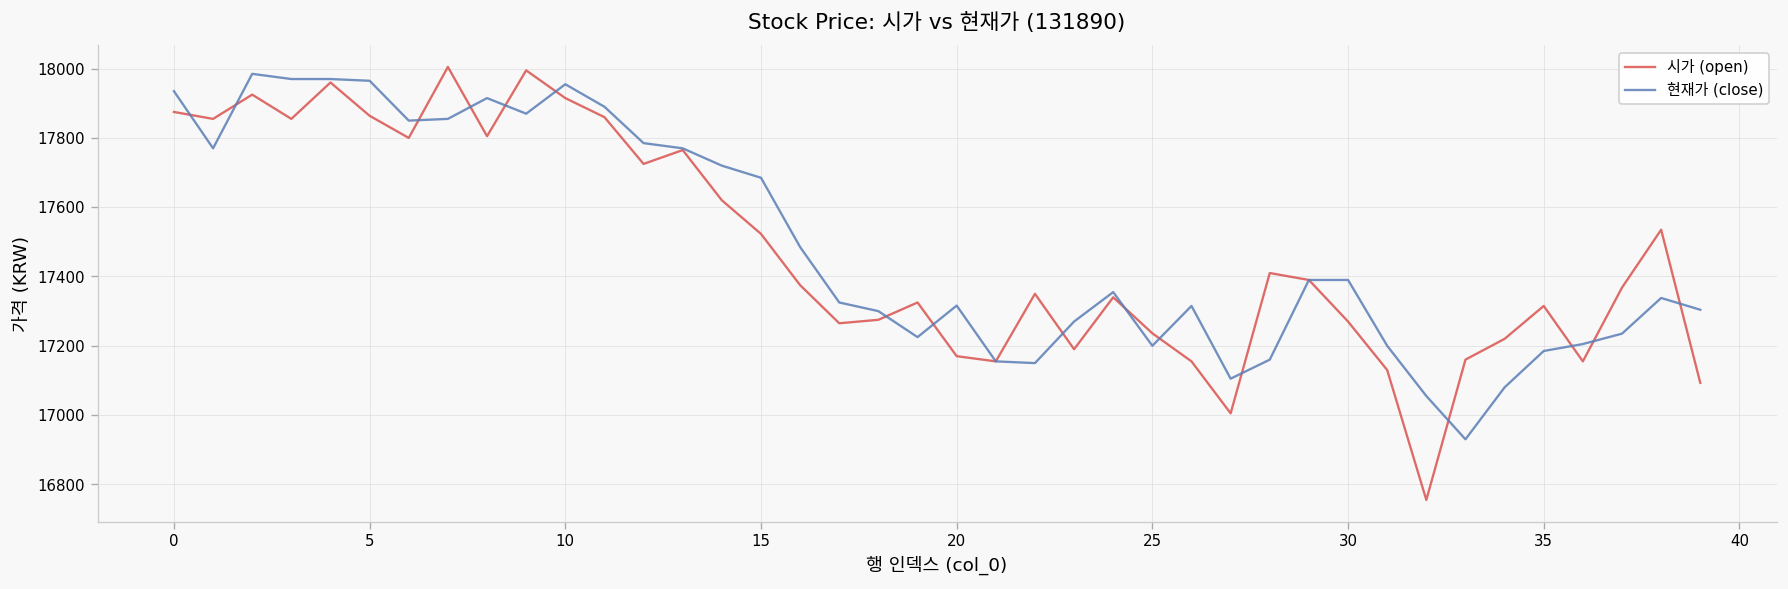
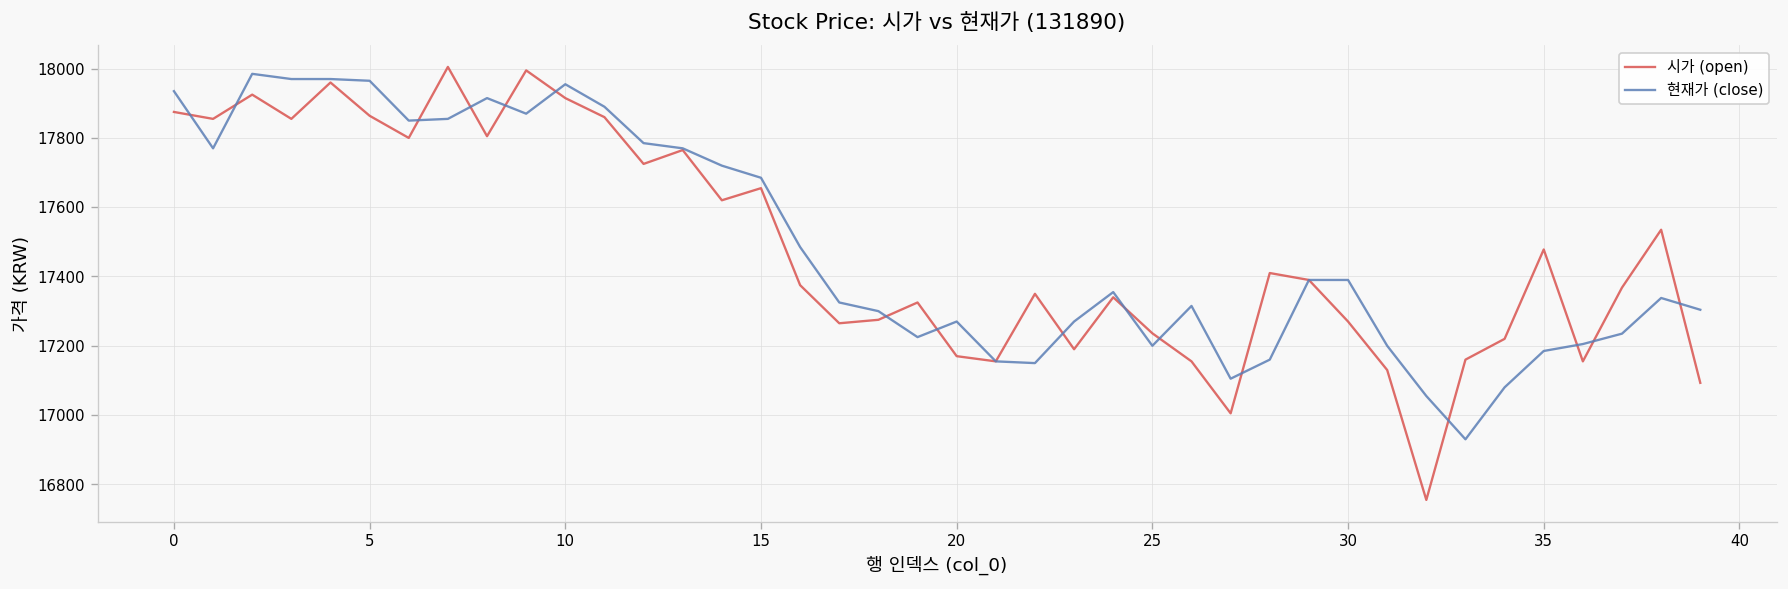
시가 (open), 15: 17520 -> 17660
현재가 (close), 20: 17320 -> 17270
시가 (open), 35: 17320 -> 17480
